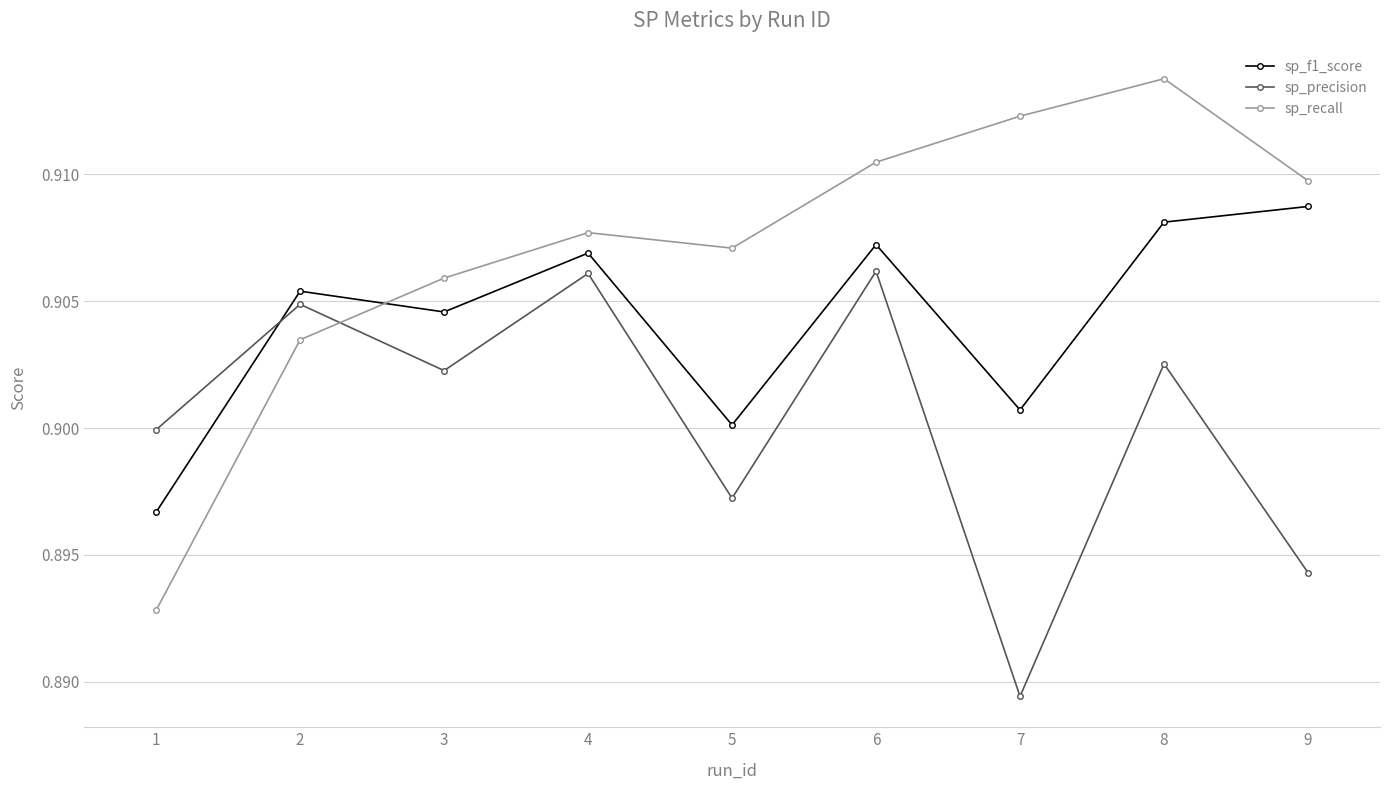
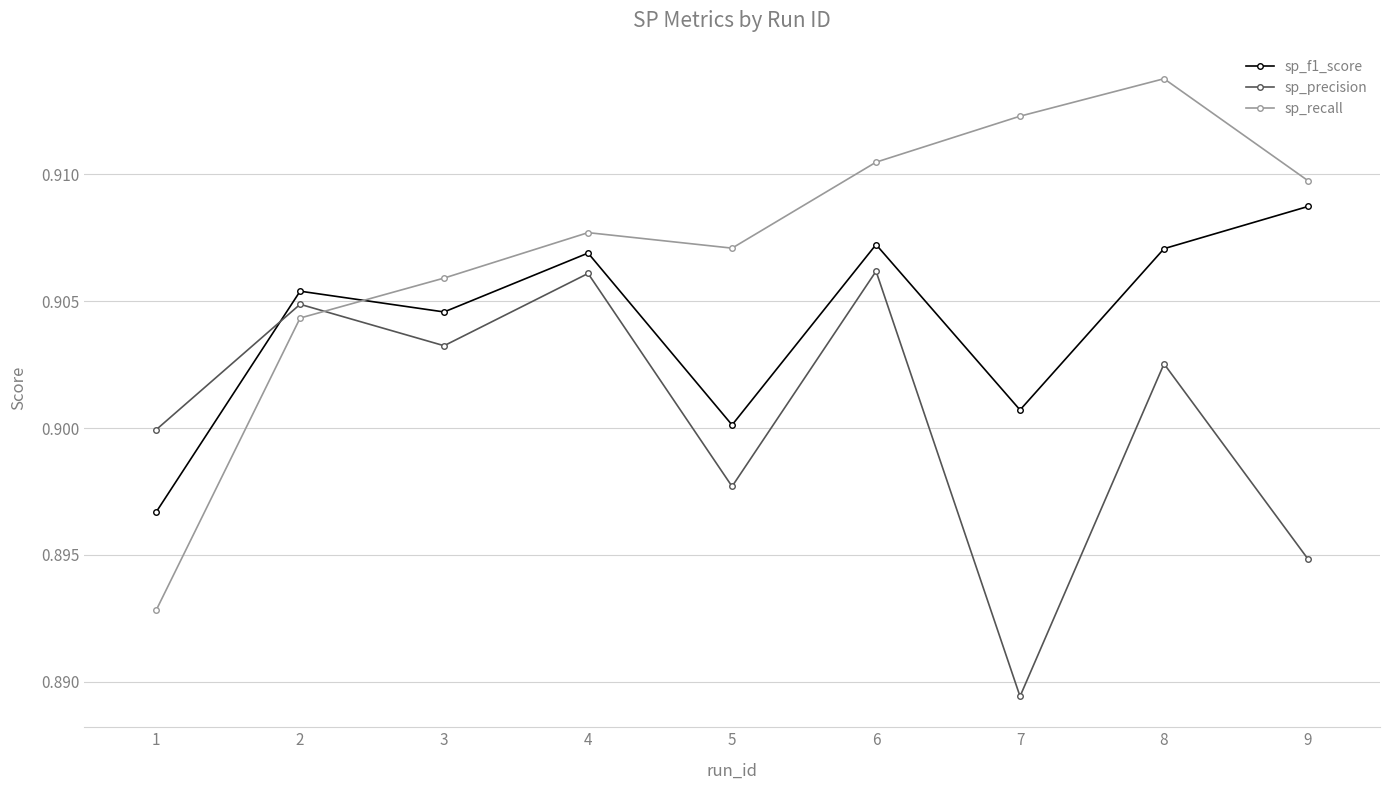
sp_recall, 2: 0.9035 -> 0.9043
sp_precision, 3: 0.9023 -> 0.9032
sp_precision, 5: 0.8972 -> 0.8977
sp_f1_score, 8: 0.9081 -> 0.9071
sp_precision, 9: 0.8943 -> 0.8948
